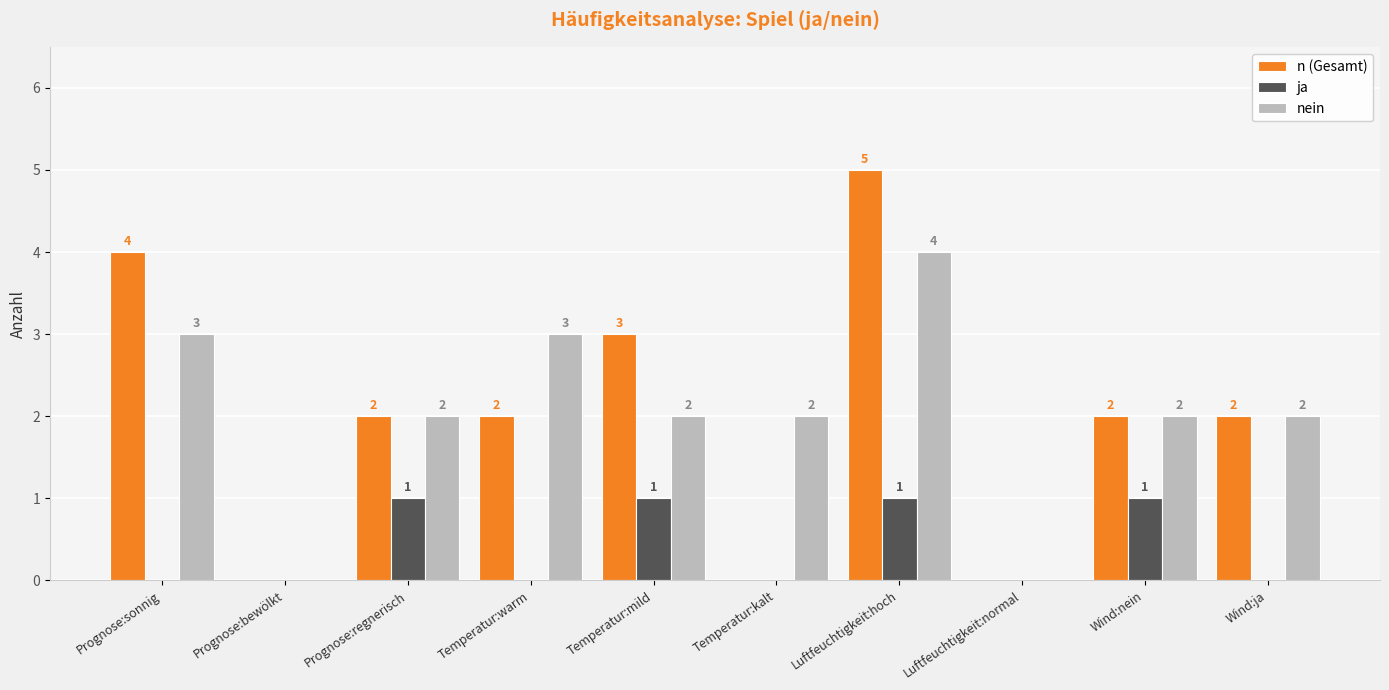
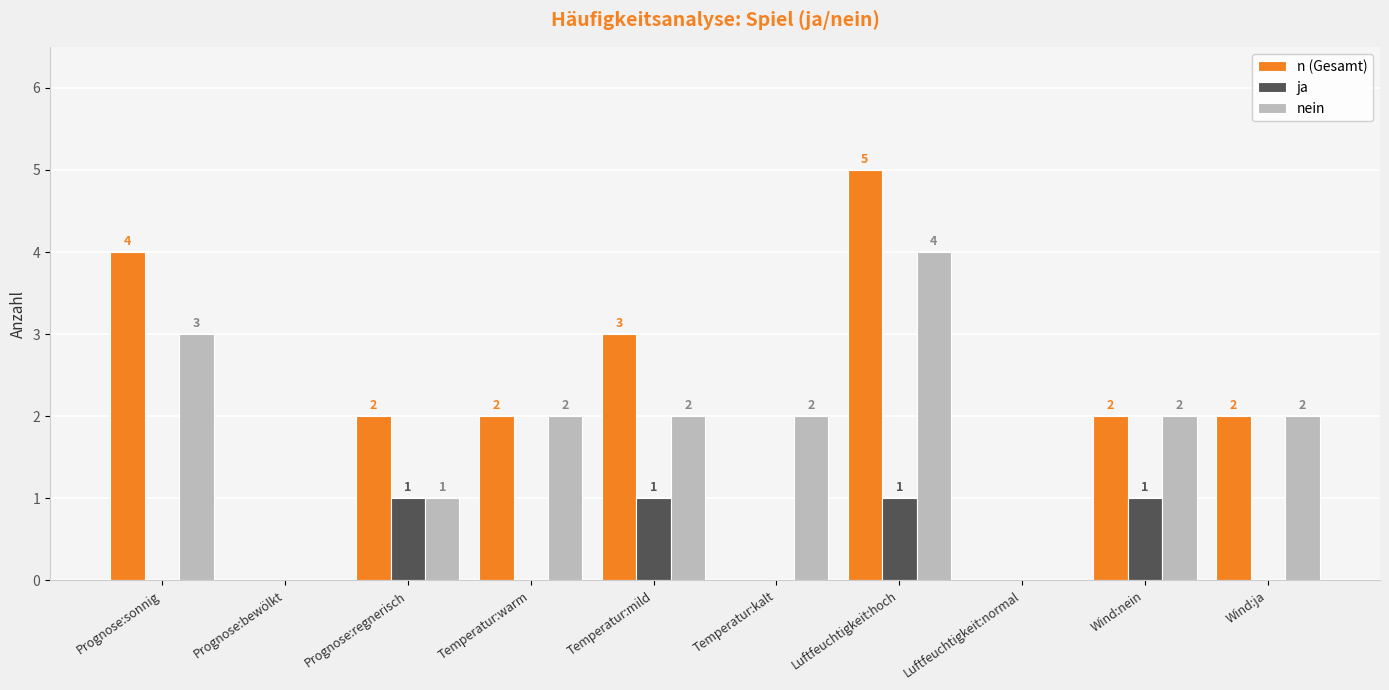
nein, Prognose:regnerisch: 2 -> 1
nein, Temperatur:warm: 3 -> 2
